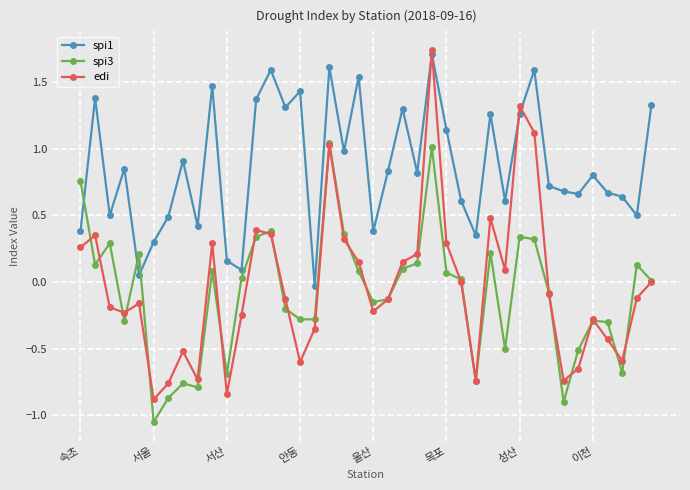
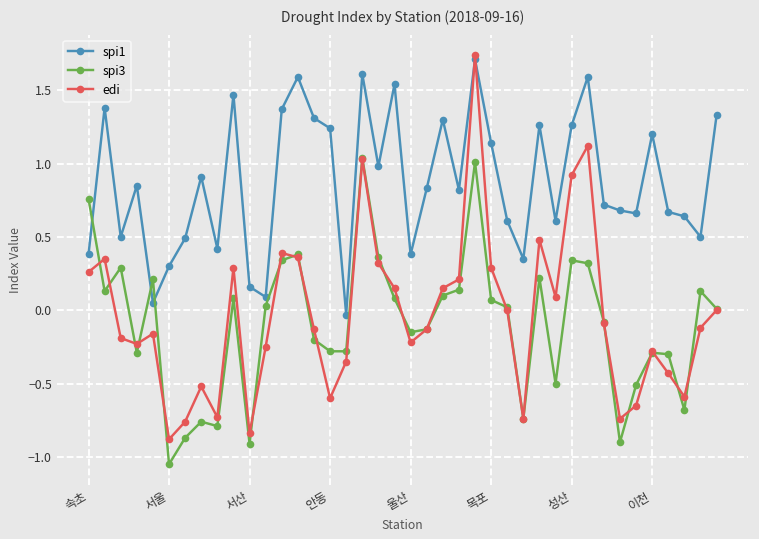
spi3, 서산: -0.69 -> -0.91
spi1, 안동: 1.43 -> 1.24
edi, 성산: 1.32 -> 0.92
spi1, 이천: 0.8 -> 1.2
